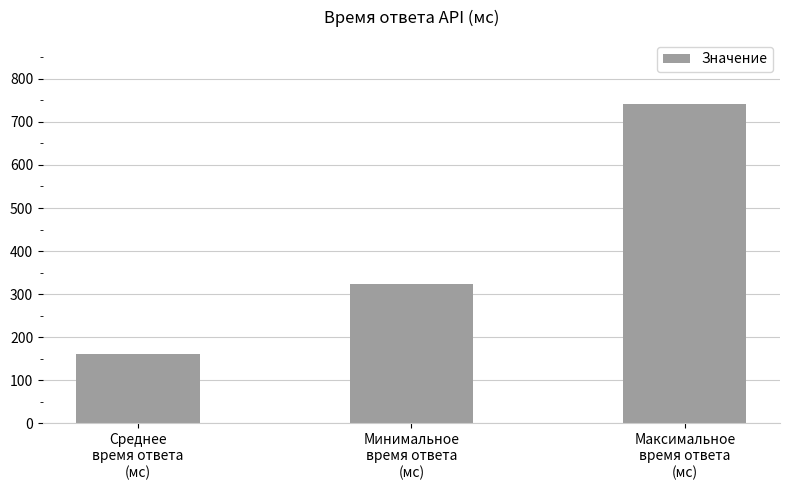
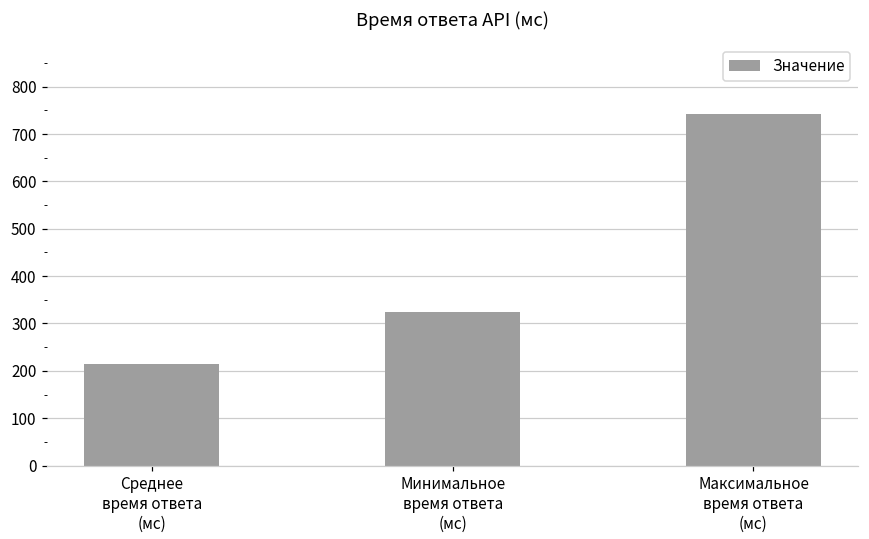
Среднее время ответа (мс): 160 -> 210
